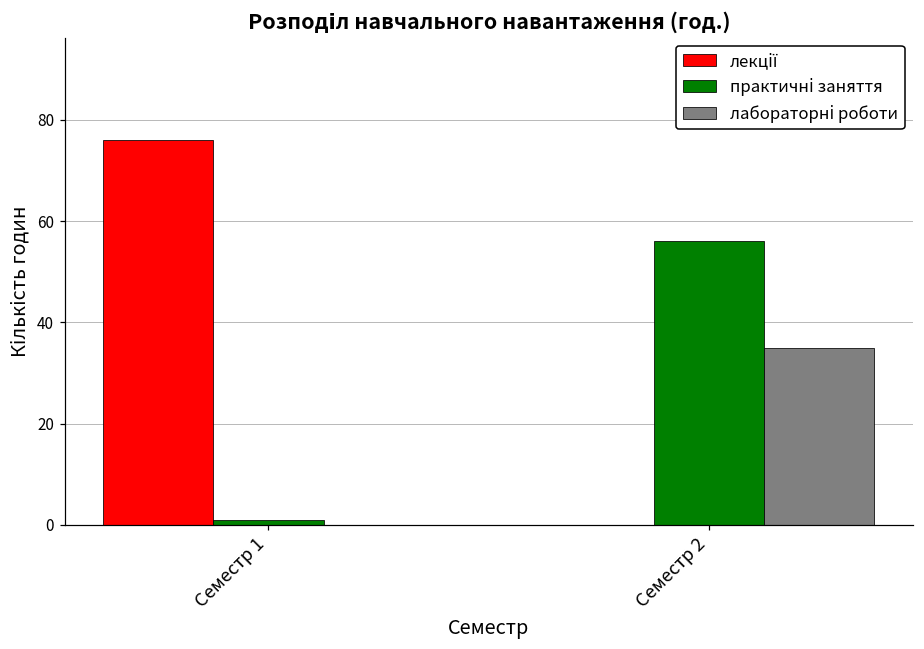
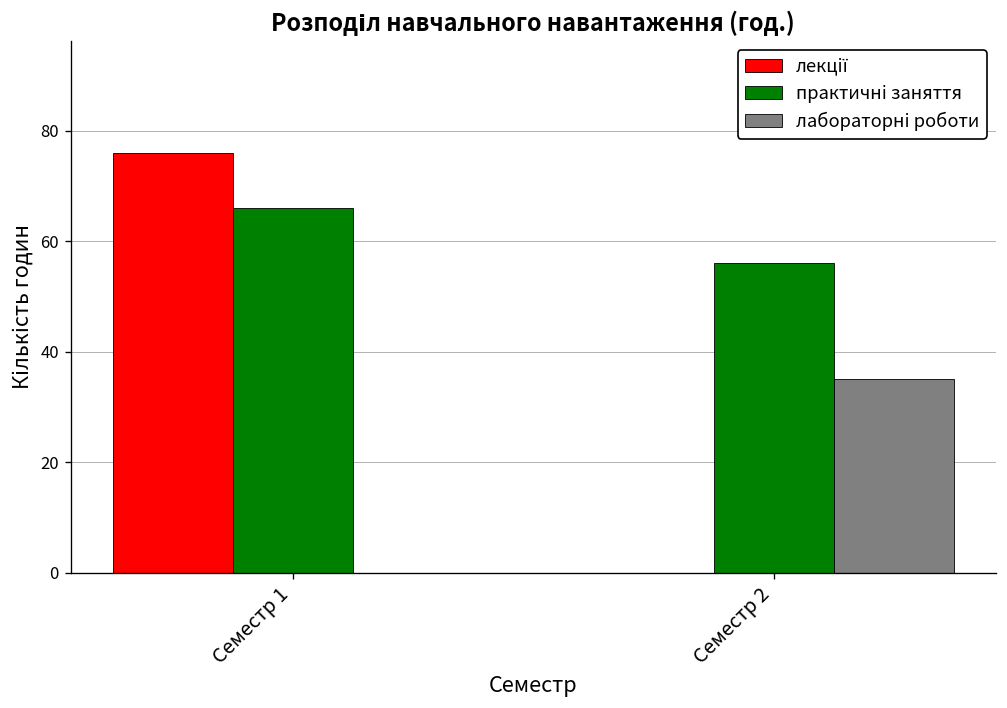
практичні заняття, Семестр 1: 1 -> 66
